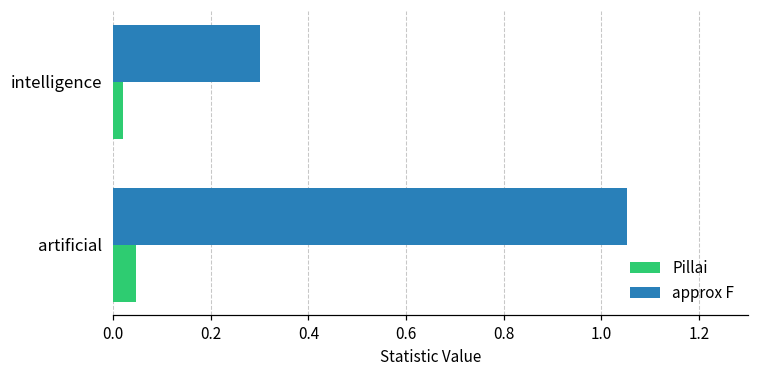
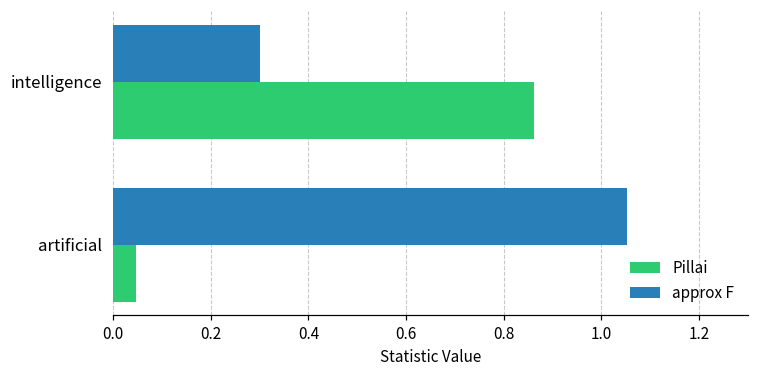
Pillai, intelligence: 0.02 -> 0.86
